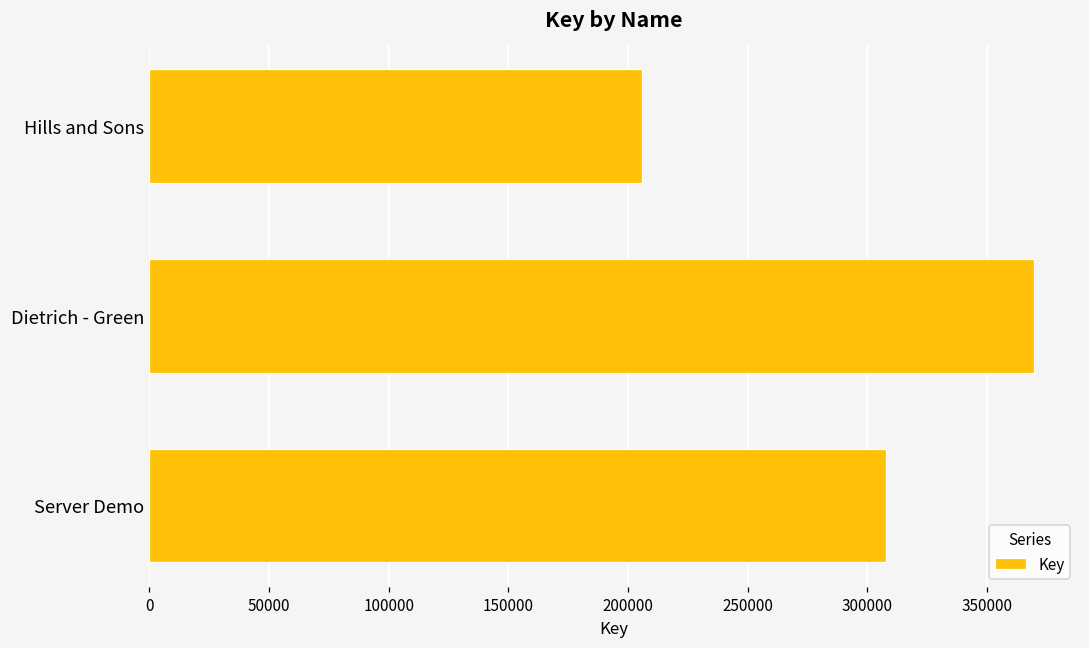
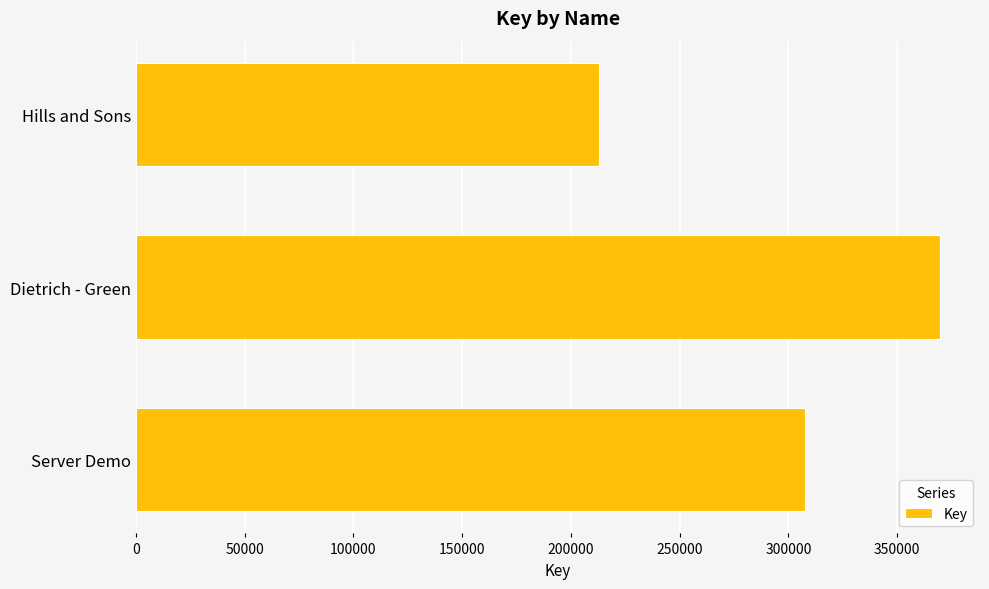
Hills and Sons: 206000 -> 213000
